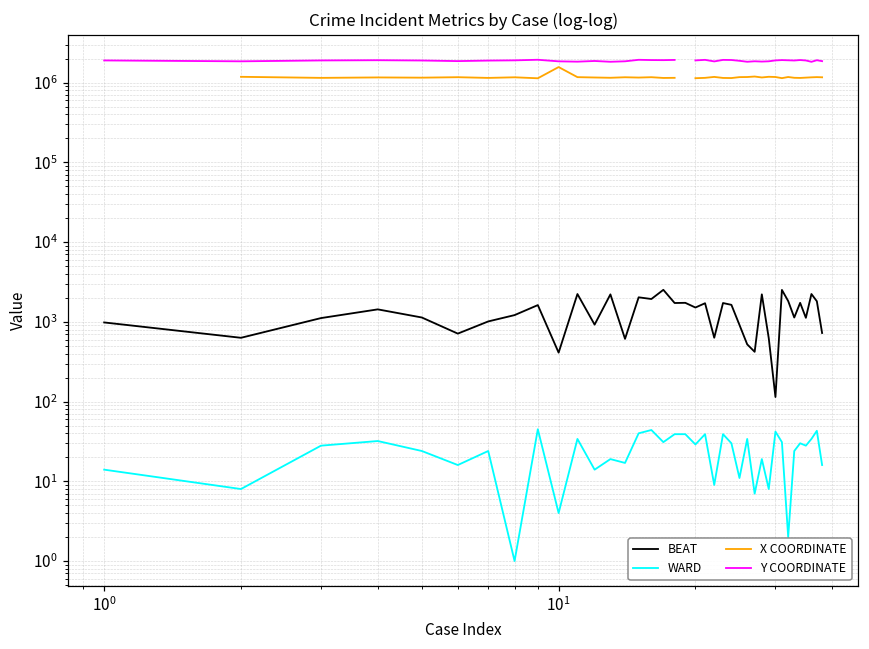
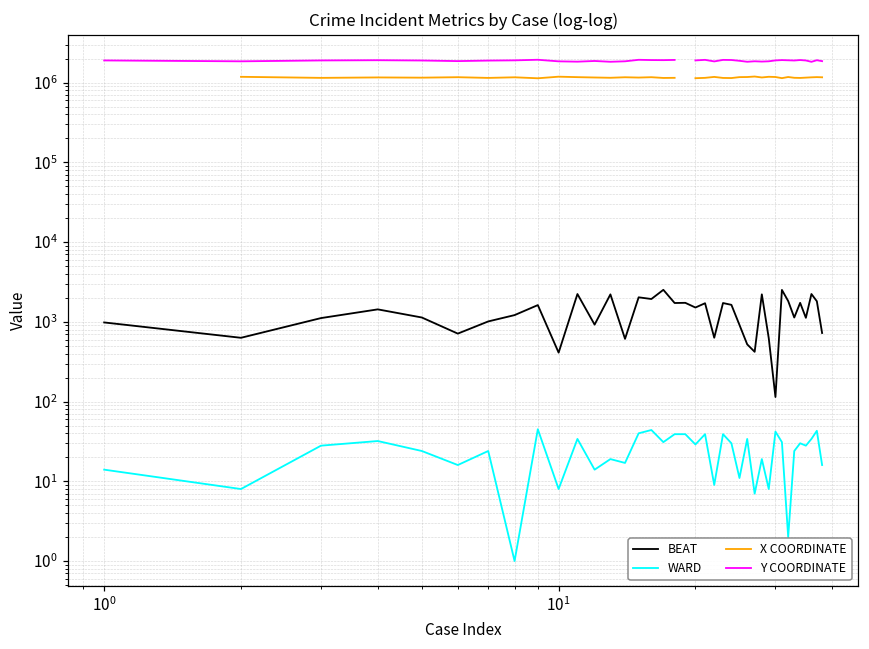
WARD, 10^1: 4 -> 8
X COORDINATE, 10^1: 1600000 -> 1200000
